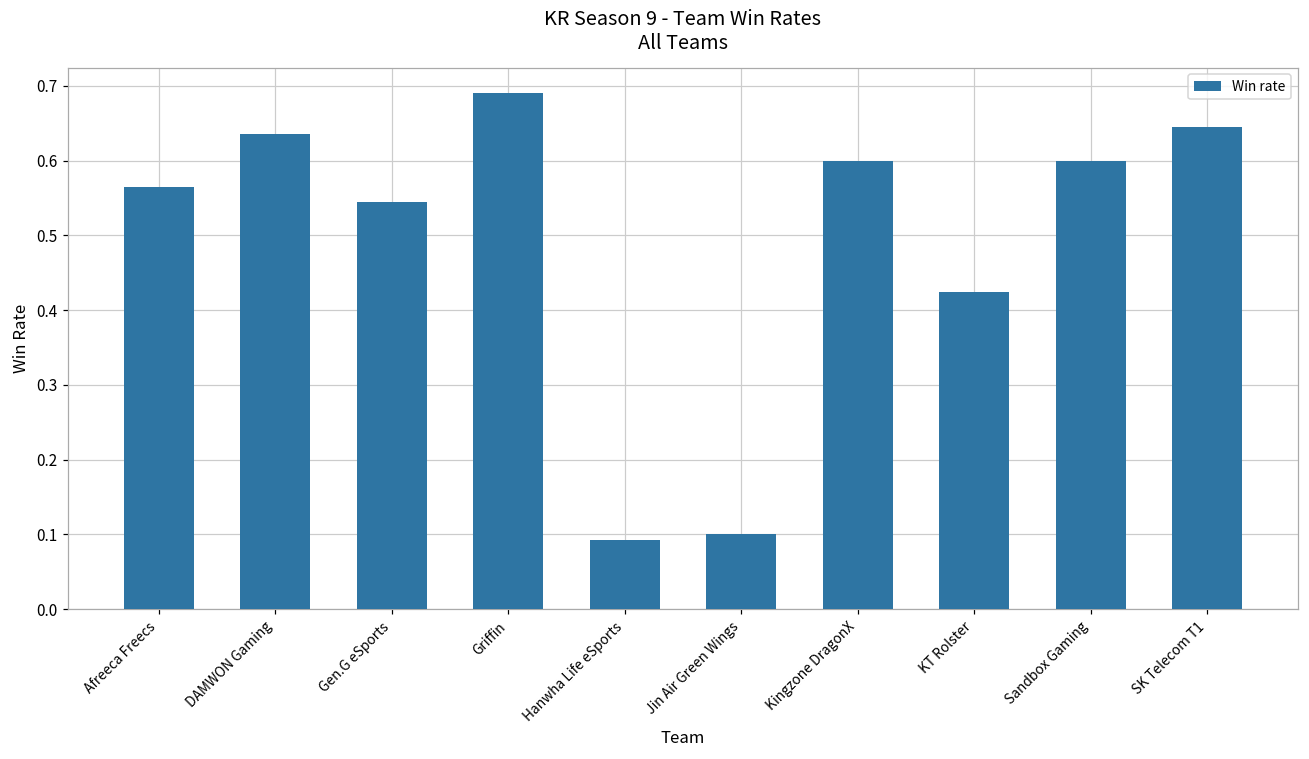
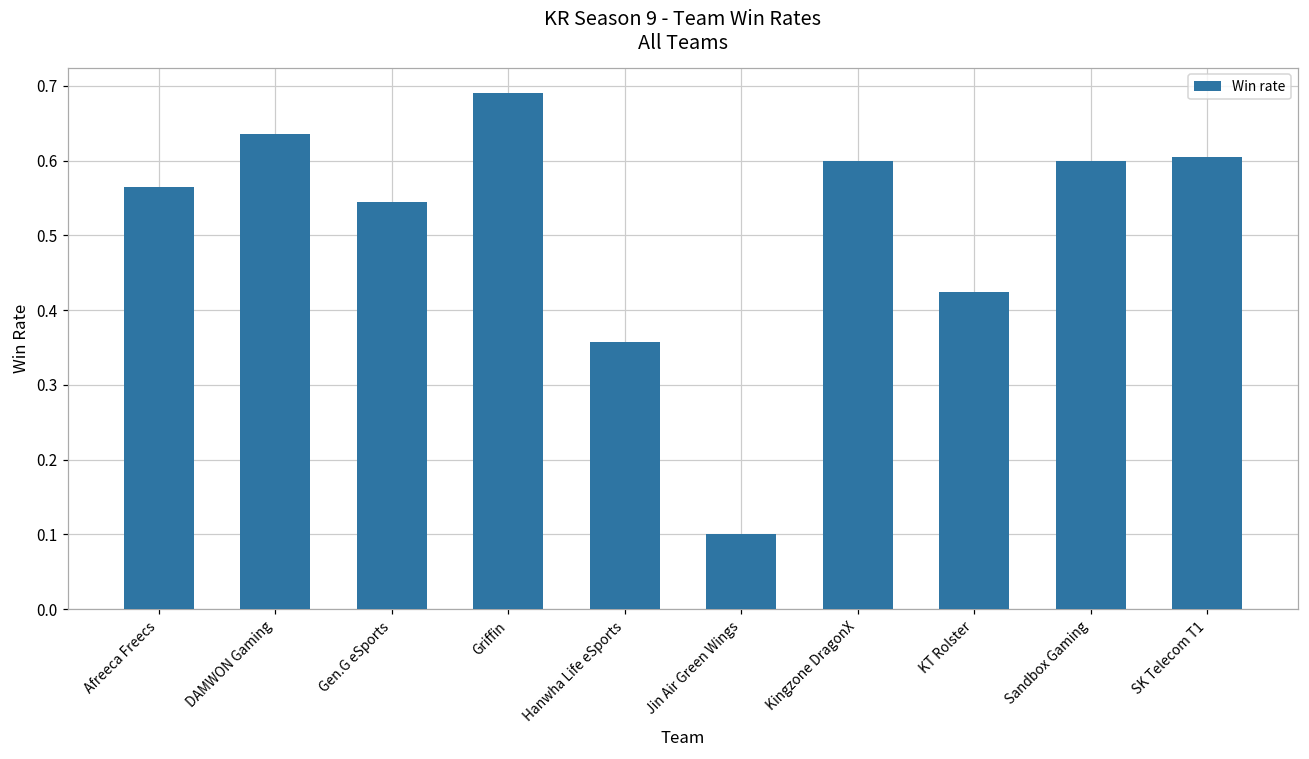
Hanwha Life eSports: 0.09 -> 0.36
SK Telecom T1: 0.65 -> 0.61
